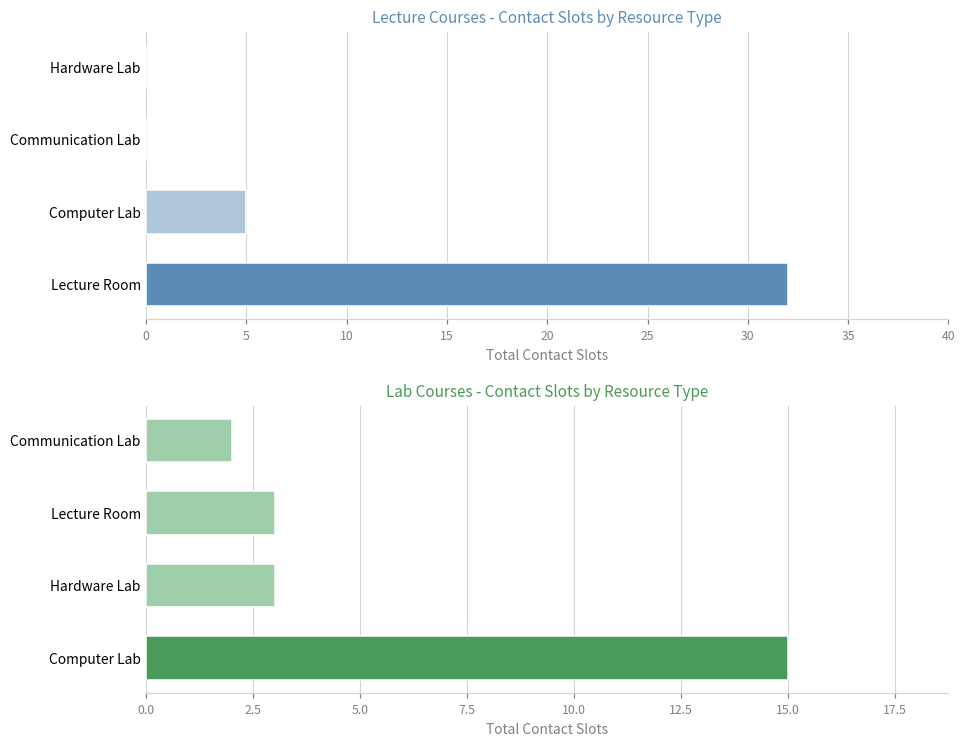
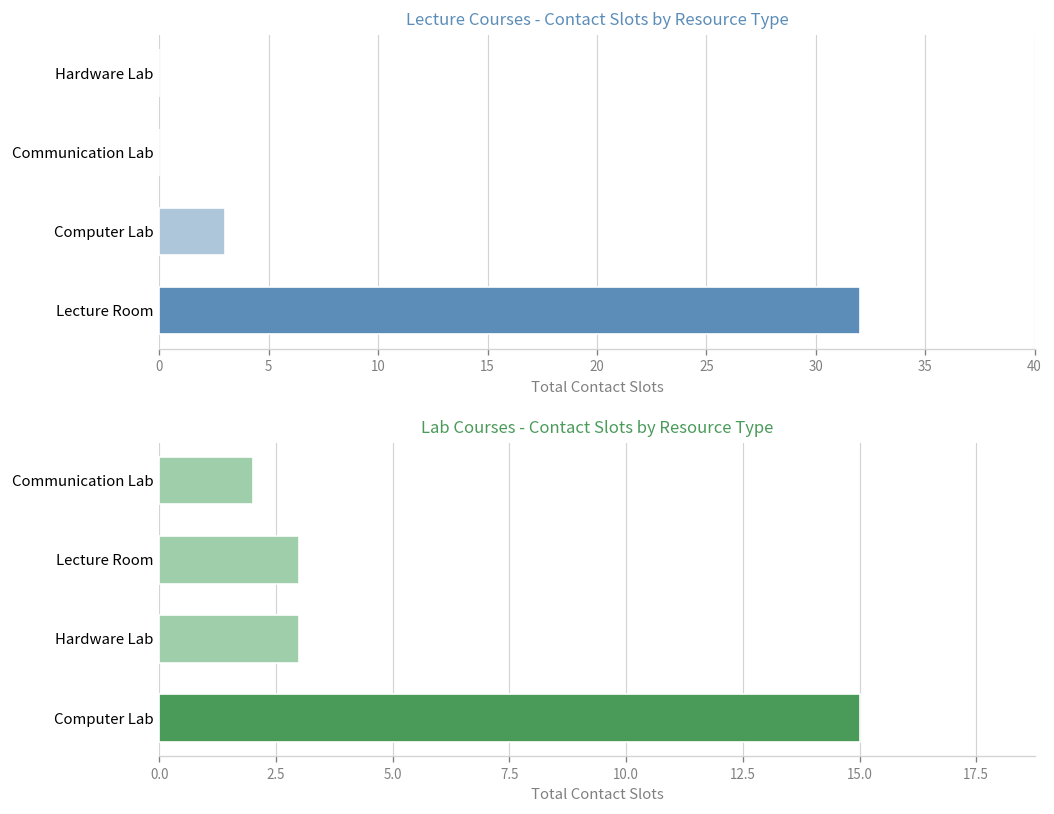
Lecture Courses - Contact Slots by Resource Type, Computer Lab: 5 -> 3
